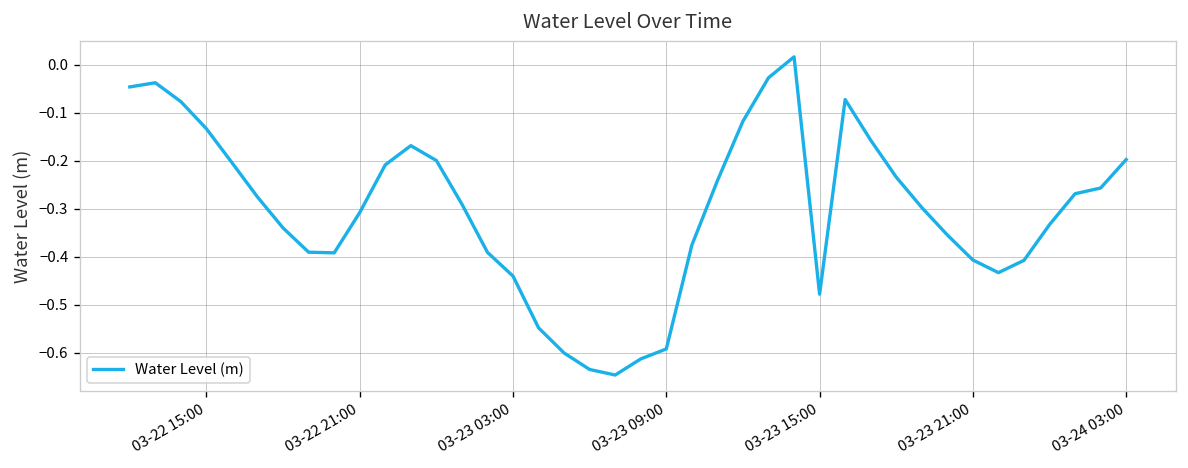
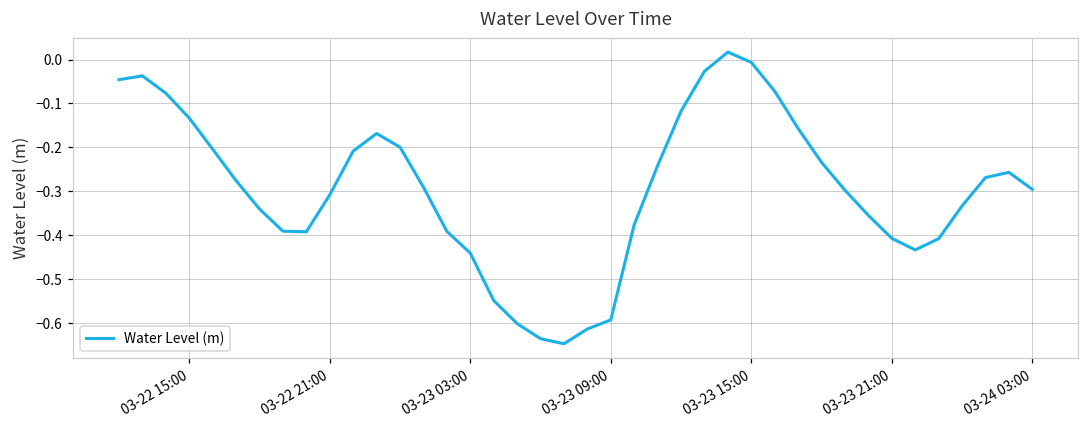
03-23 15:00: -0.48 -> -0.01
03-24 03:00: -0.20 -> -0.30
